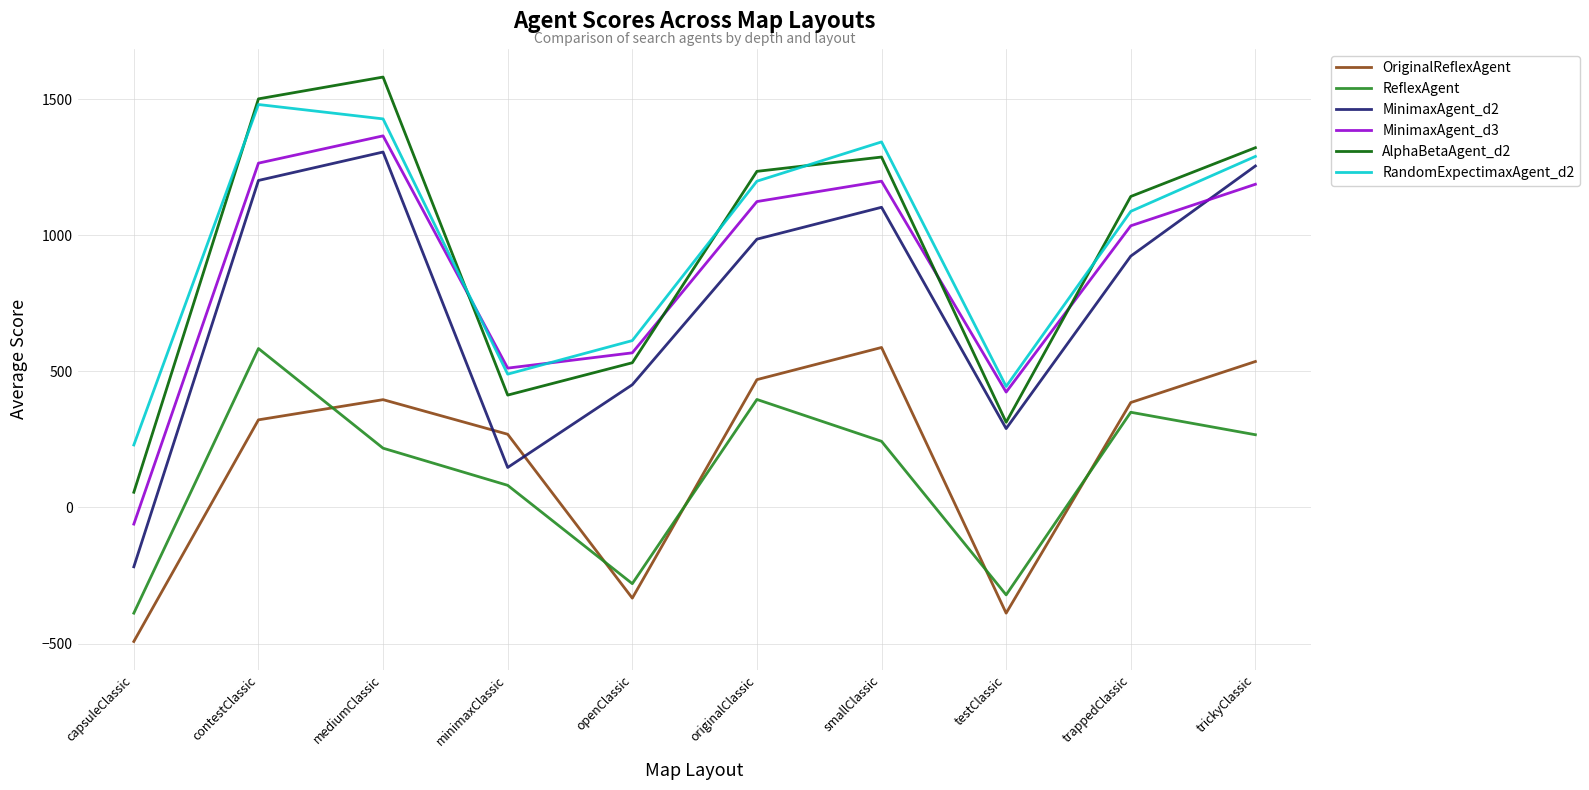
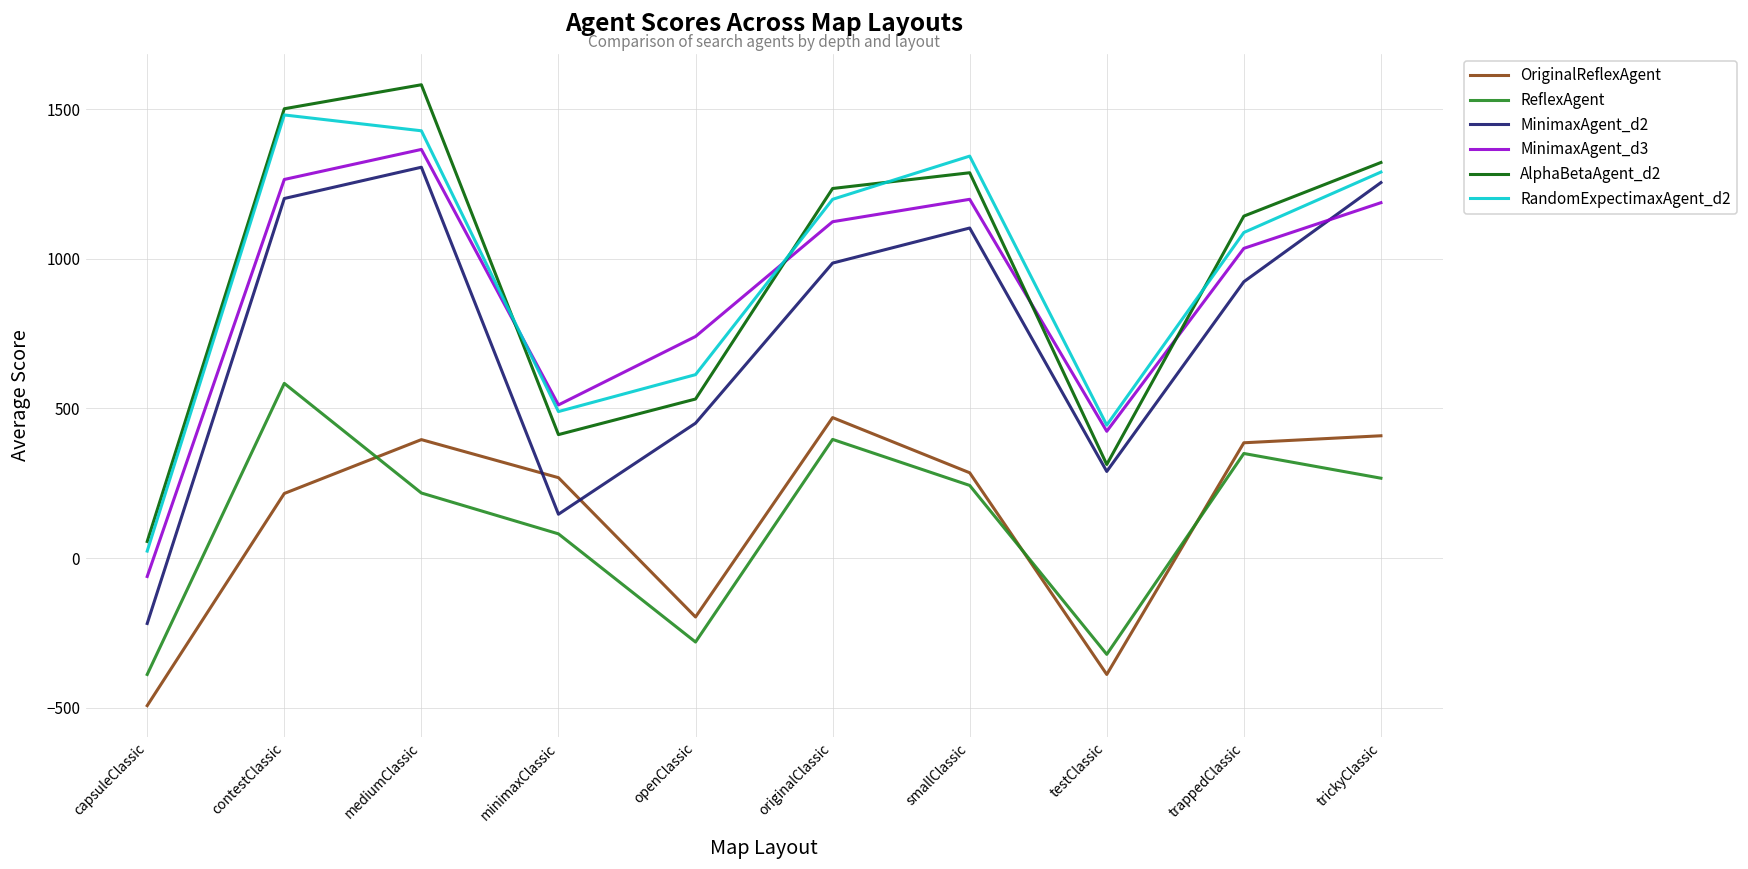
RandomExpectimaxAgent_d2, capsuleClassic: 230 -> 20
OriginalReflexAgent, contestClassic: 320 -> 220
OriginalReflexAgent, openClassic: -330 -> -200
MinimaxAgent_d3, openClassic: 570 -> 740
OriginalReflexAgent, smallClassic: 590 -> 290
OriginalReflexAgent, trickyClassic: 540 -> 410
